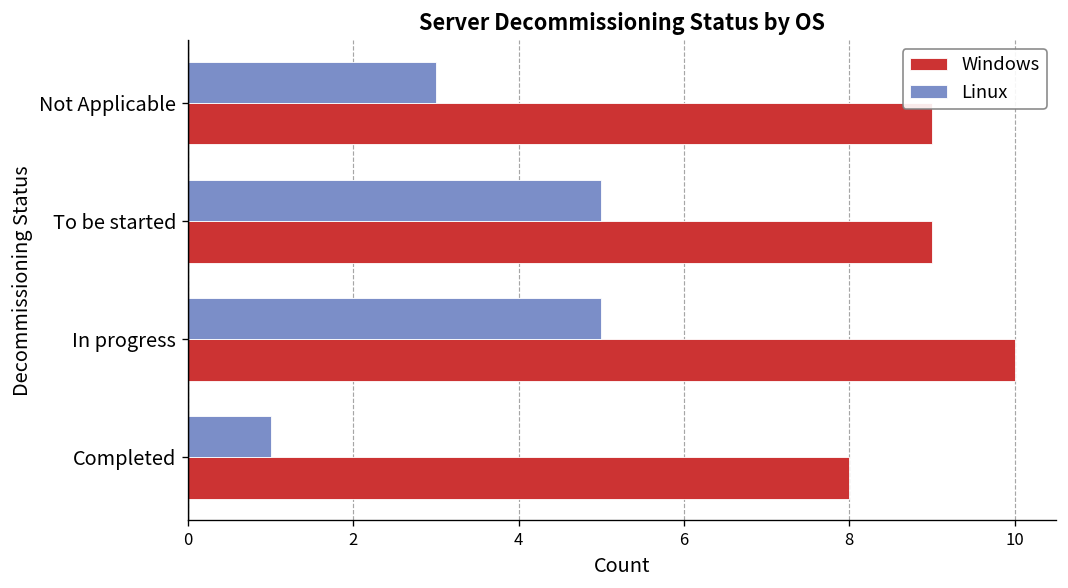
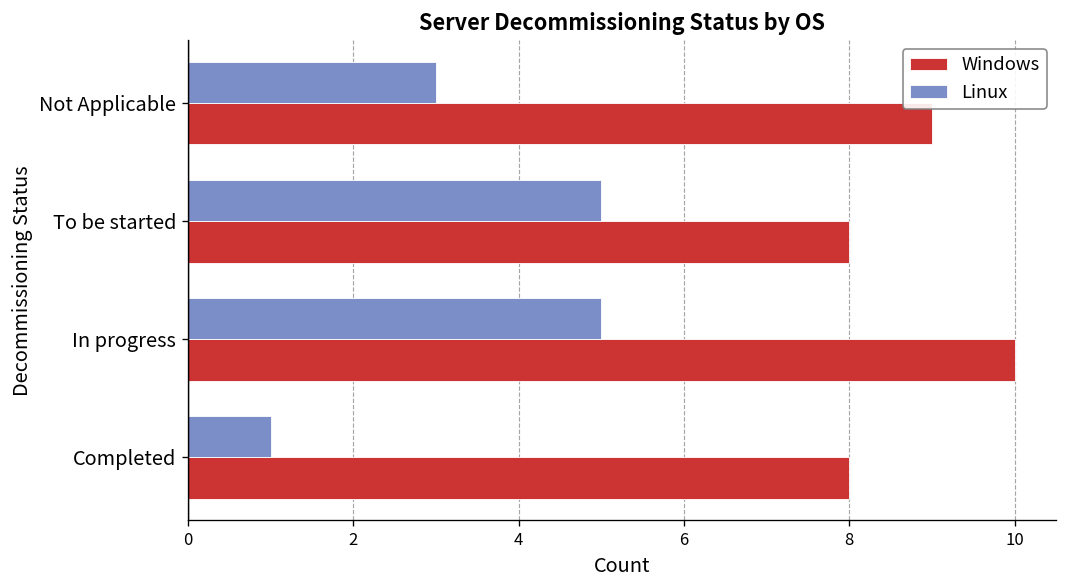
Windows, To be started: 9 -> 8
